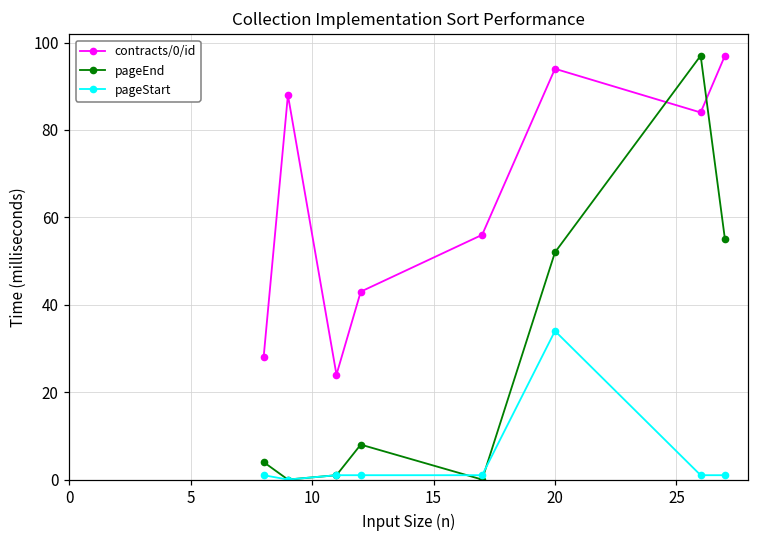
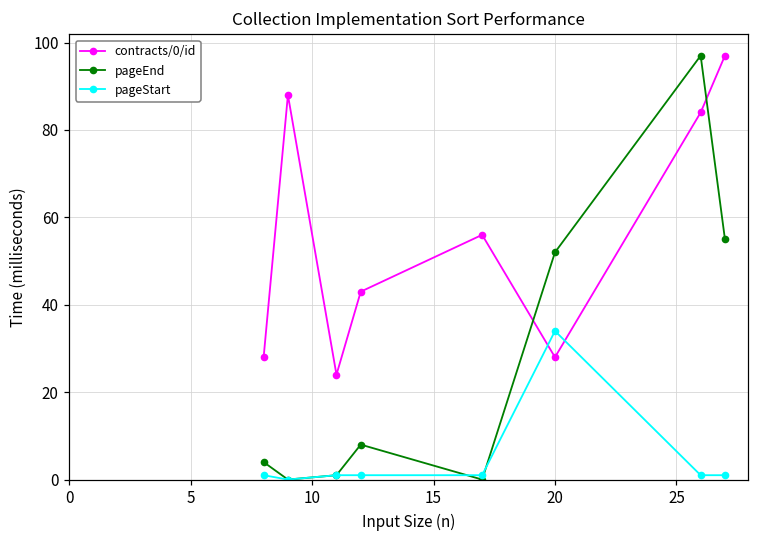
contracts/0/id, 20: 94 -> 28
